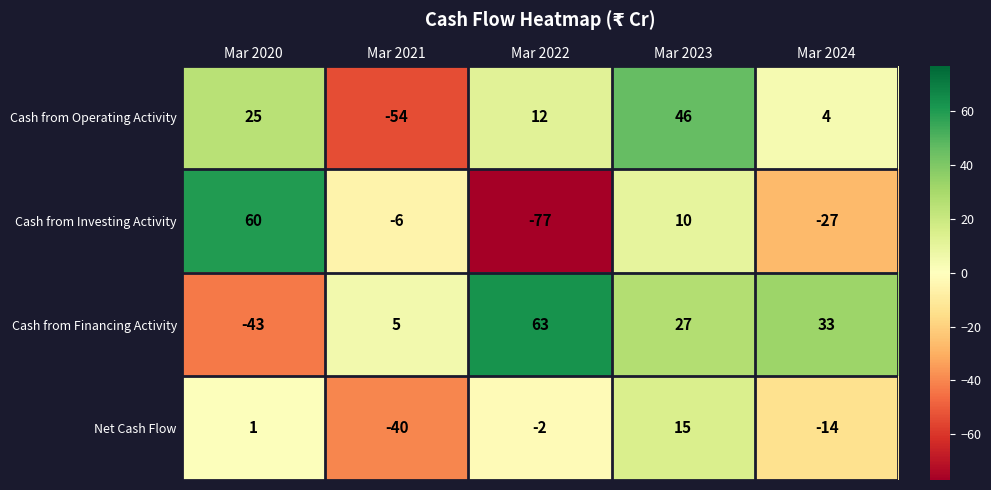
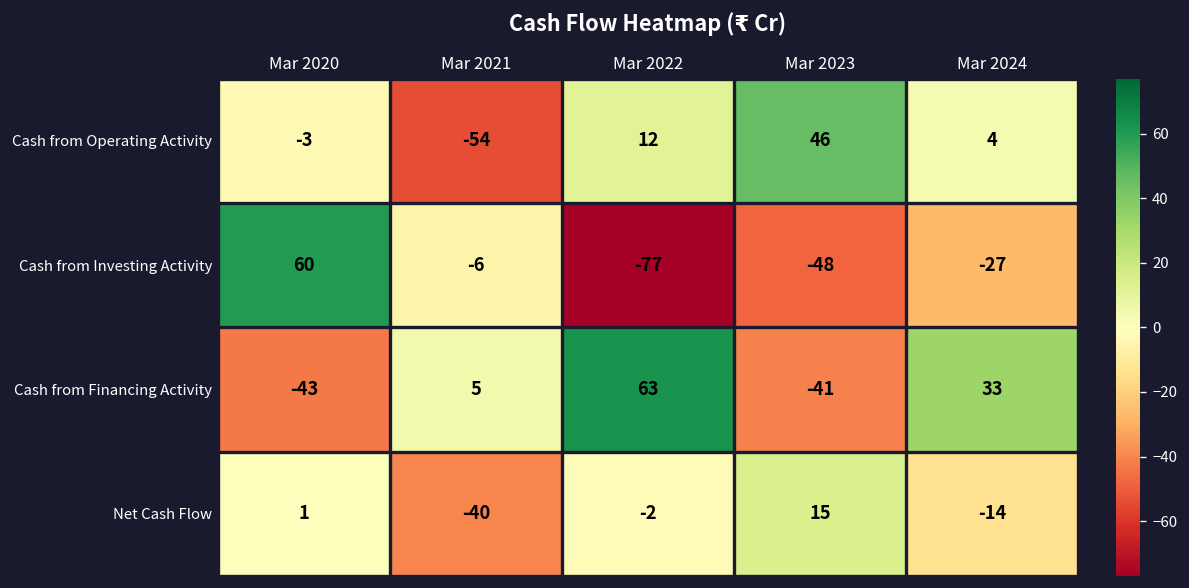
Cash from Operating Activity, Mar 2020: 25 -> -3
Cash from Investing Activity, Mar 2023: 10 -> -48
Cash from Financing Activity, Mar 2023: 27 -> -41
